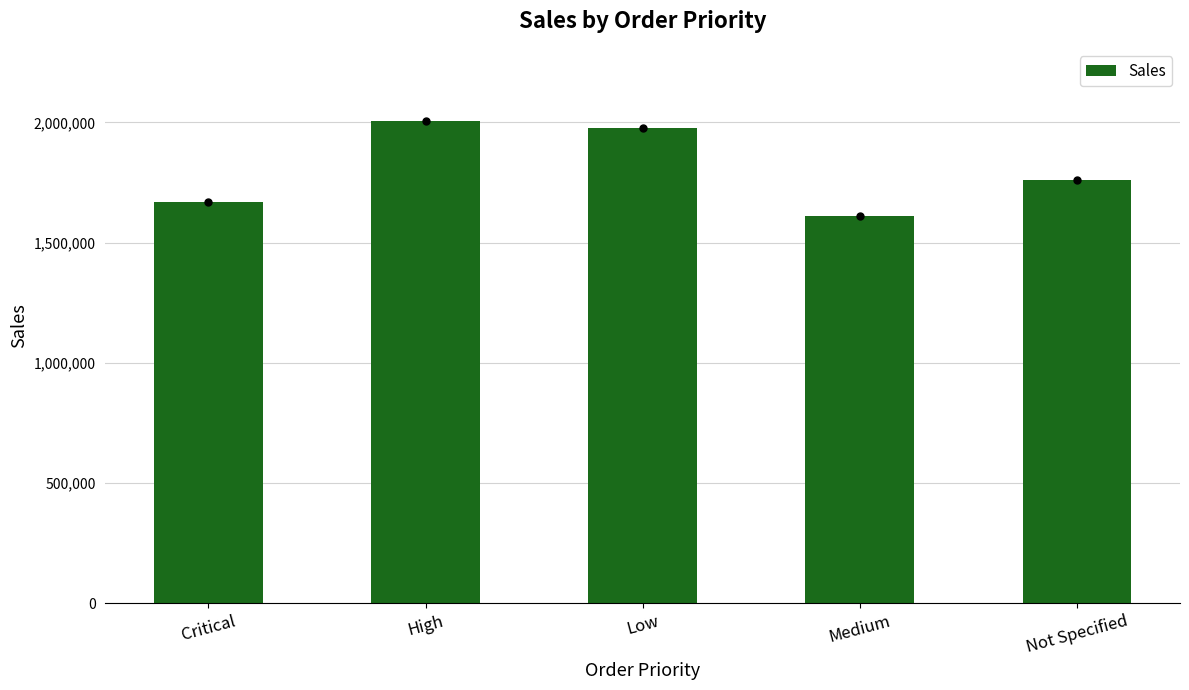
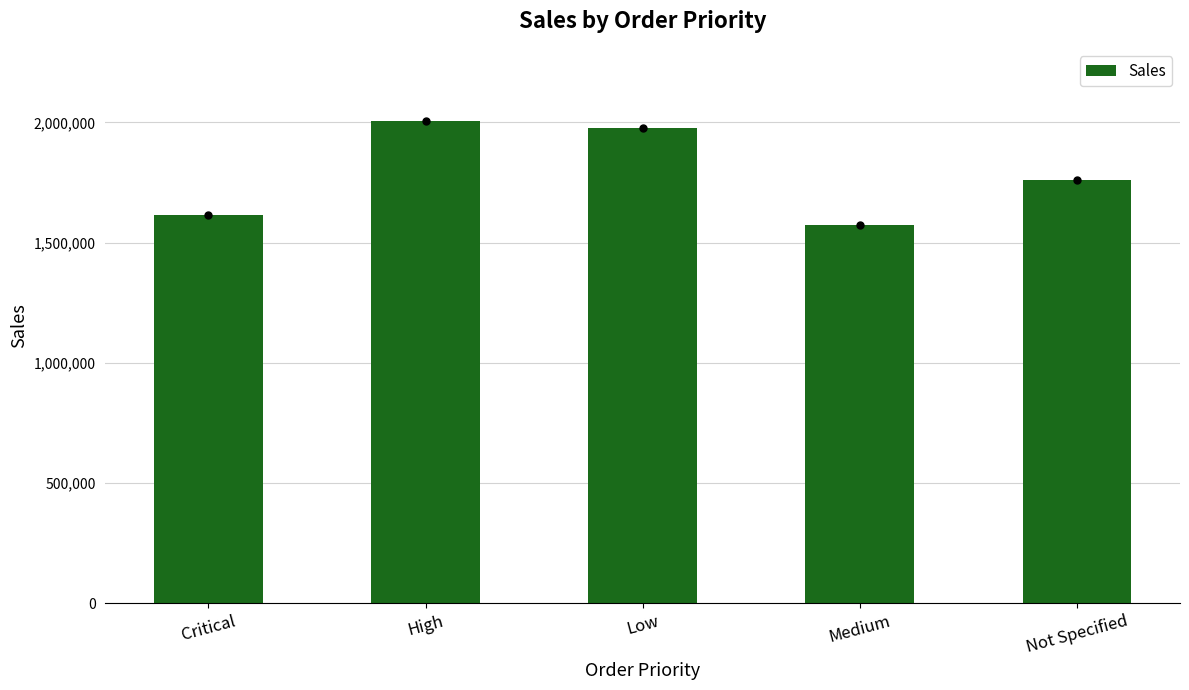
Sales, Critical: 1,670,000 -> 1,620,000
Sales, Medium: 1,610,000 -> 1,580,000
